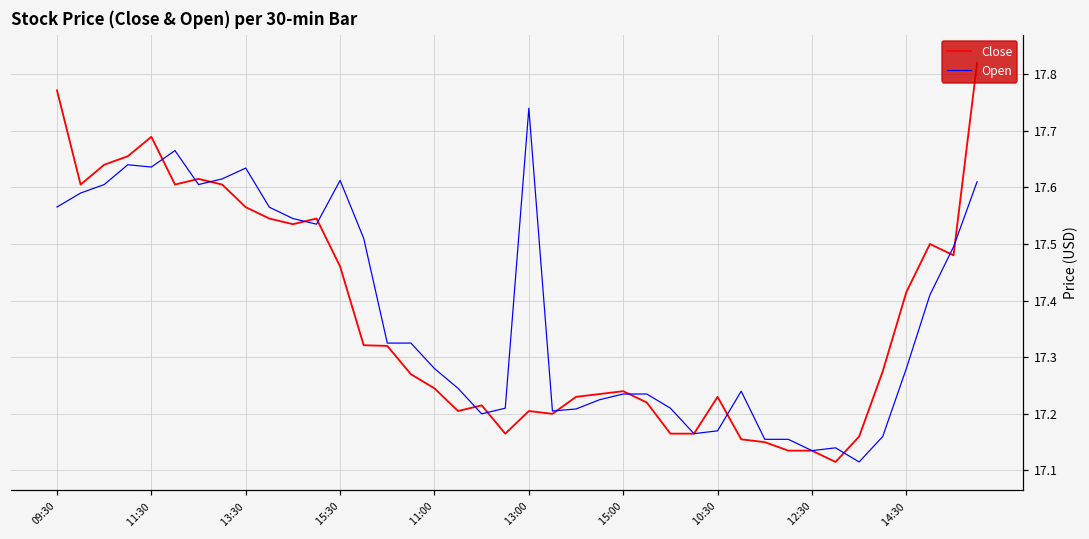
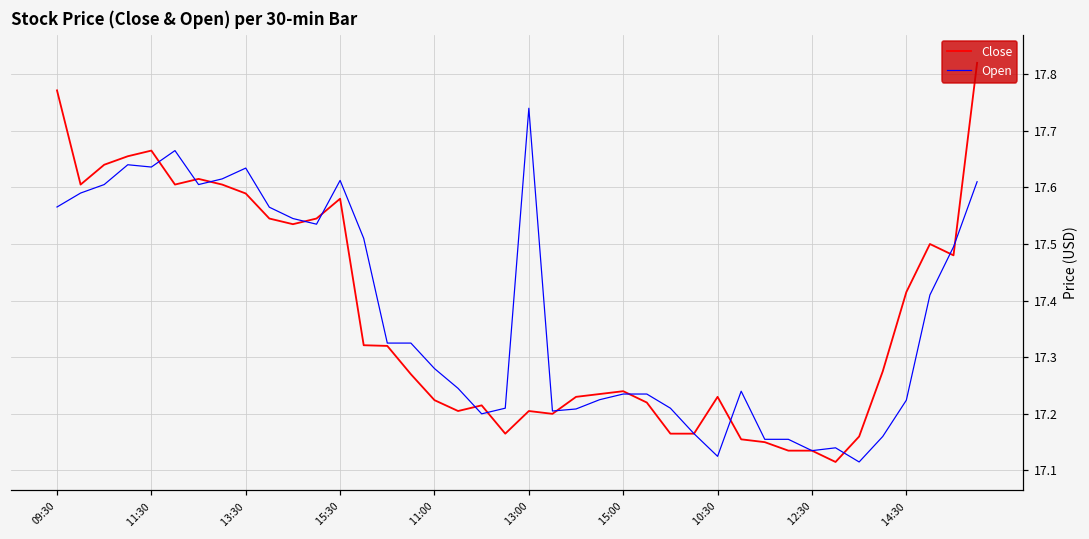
Close, 11:30: 17.69 -> 17.67
Close, 13:30: 17.57 -> 17.59
Close, 15:30: 17.46 -> 17.58
Close, 11:00: 17.25 -> 17.22
Open, 10:30: 17.17 -> 17.12
Open, 14:30: 17.28 -> 17.22
